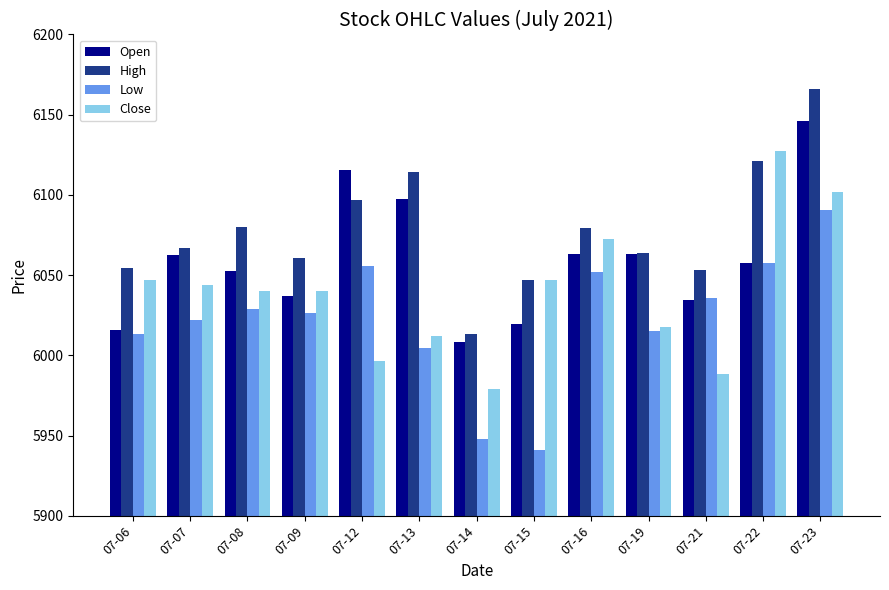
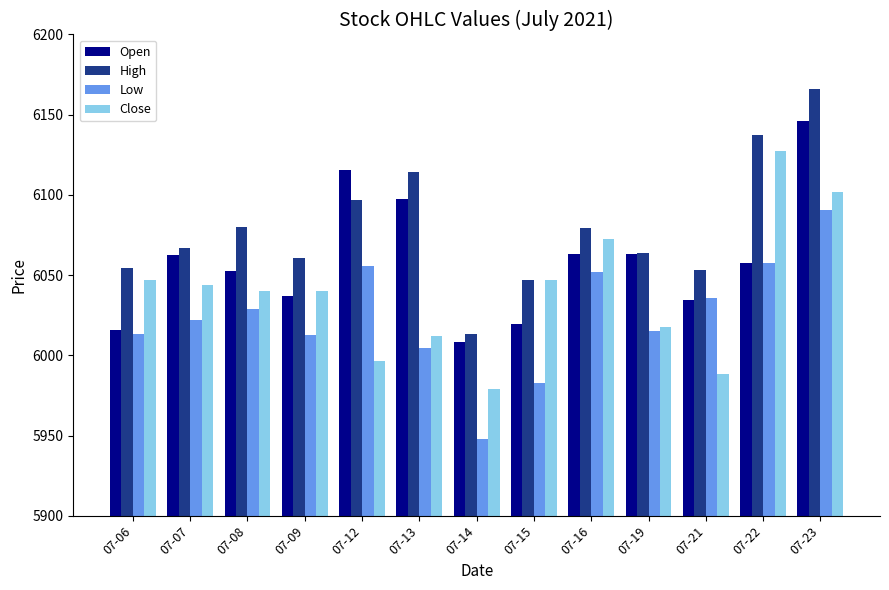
Low, 07-09: 6027 -> 6012
Low, 07-15: 5941 -> 5983
High, 07-22: 6121 -> 6138
